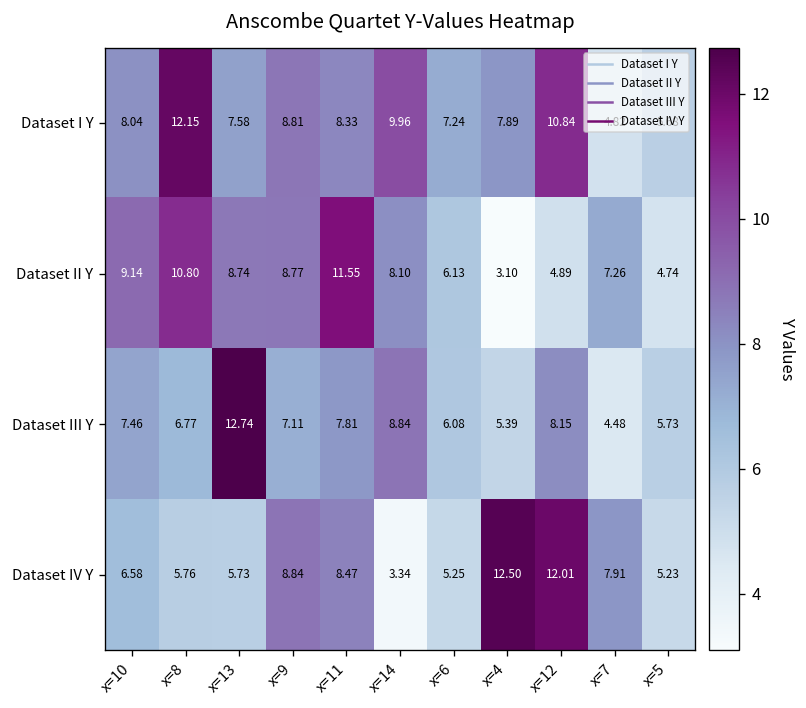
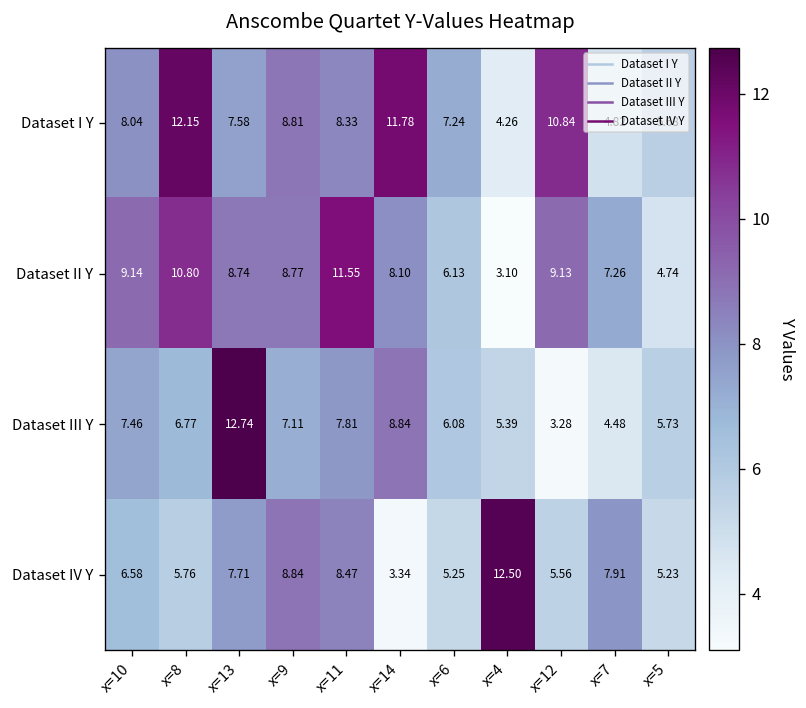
Dataset I Y, x=14: 9.96 -> 11.78
Dataset I Y, x=4: 7.89 -> 4.26
Dataset II Y, x=12: 4.89 -> 9.13
Dataset III Y, x=12: 8.15 -> 3.28
Dataset IV Y, x=13: 5.73 -> 7.71
Dataset IV Y, x=12: 12.01 -> 5.56
